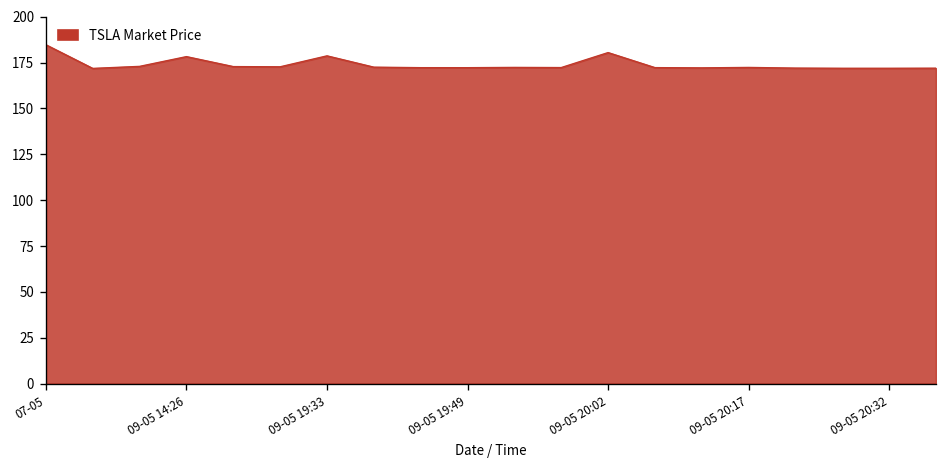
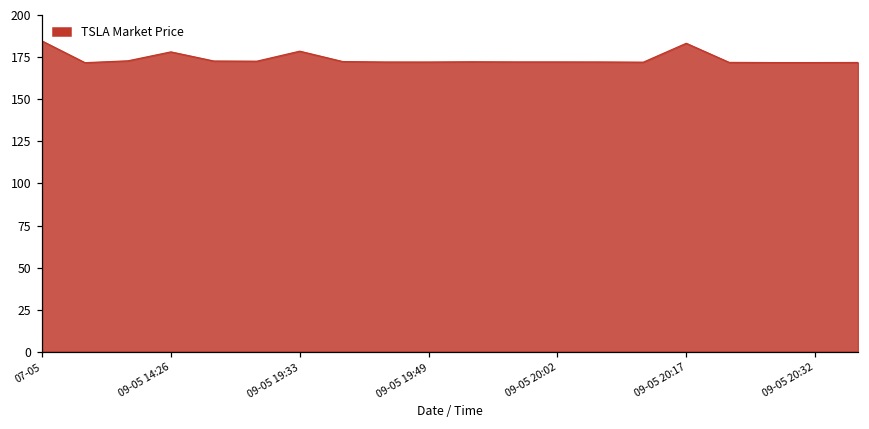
09-05 20:02: 180 -> 172
09-05 20:17: 172 -> 183
